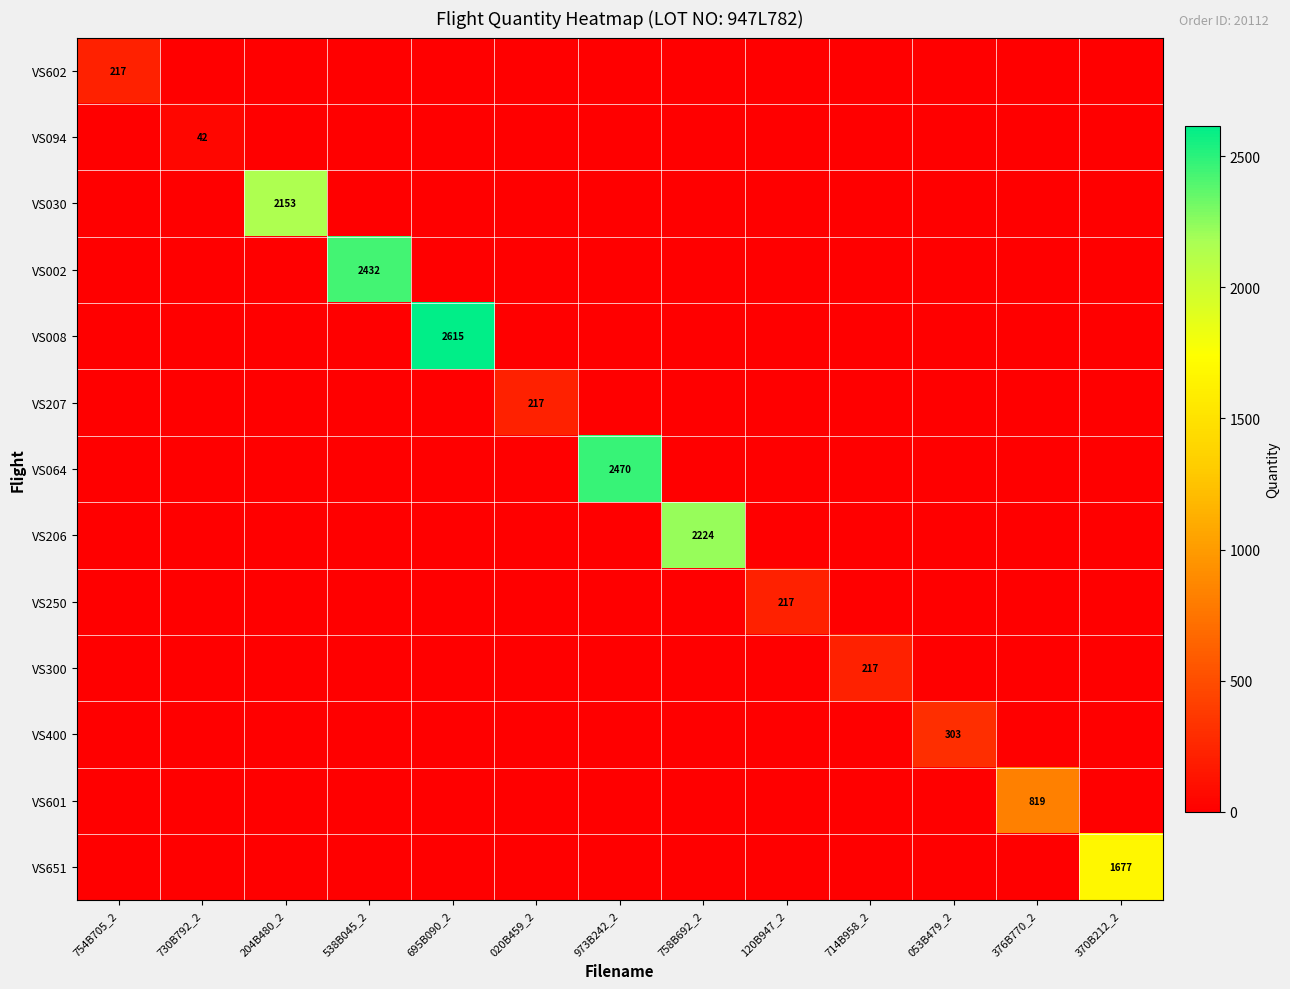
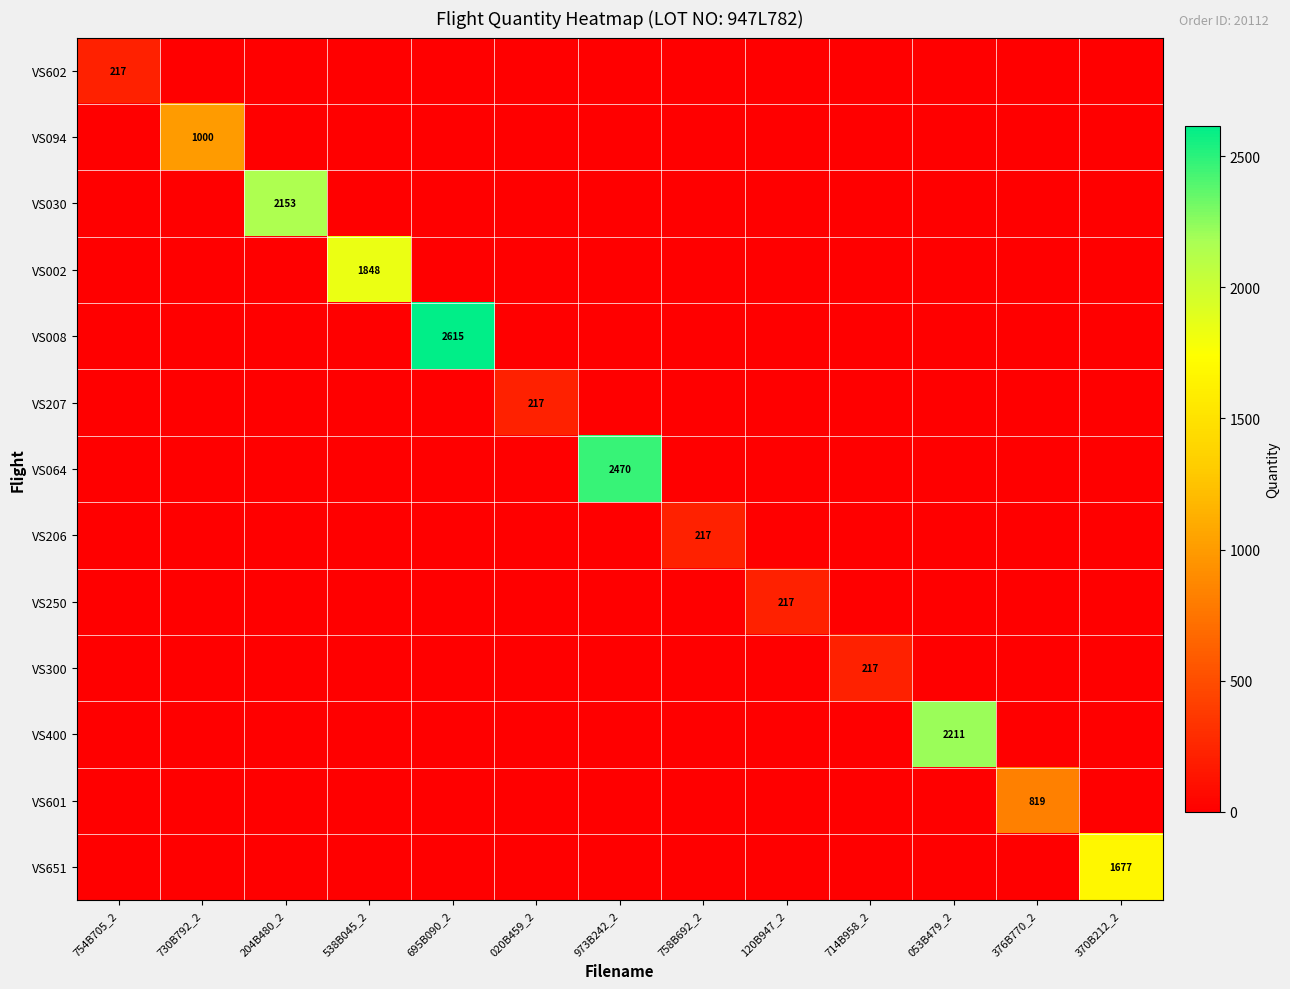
VS094, 730B792_2: 42 -> 1000
VS002, 538B045_2: 2432 -> 1848
VS206, 758B692_2: 2224 -> 217
VS400, 053B479_2: 303 -> 2211
